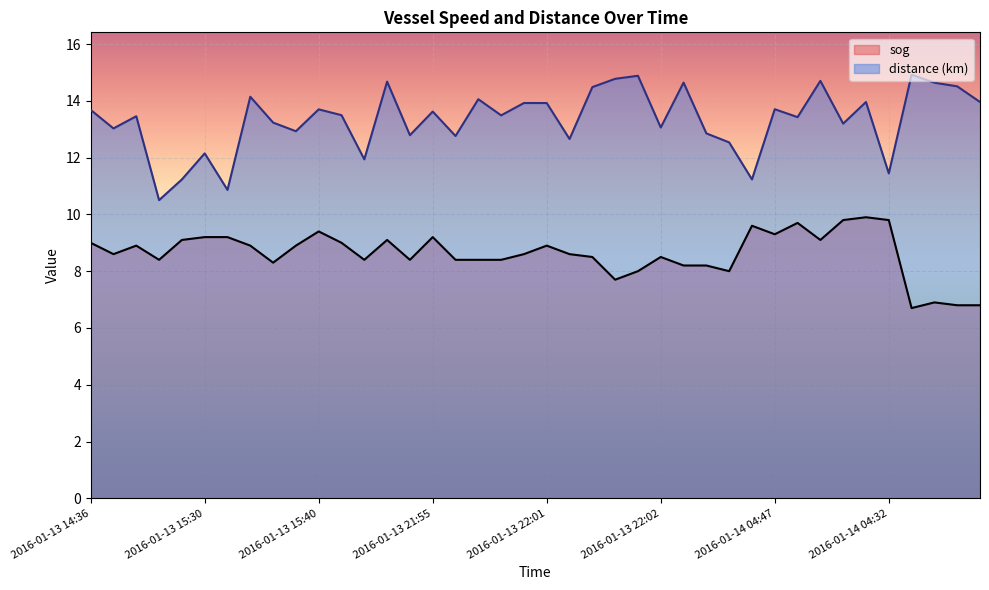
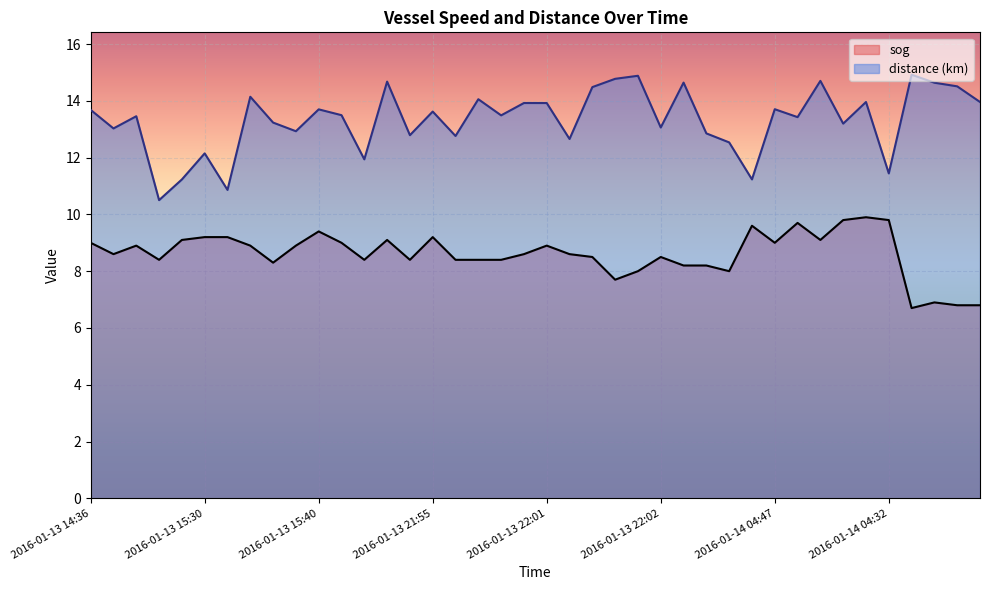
sog, 2016-01-14 04:47: 9.3 -> 9.0
